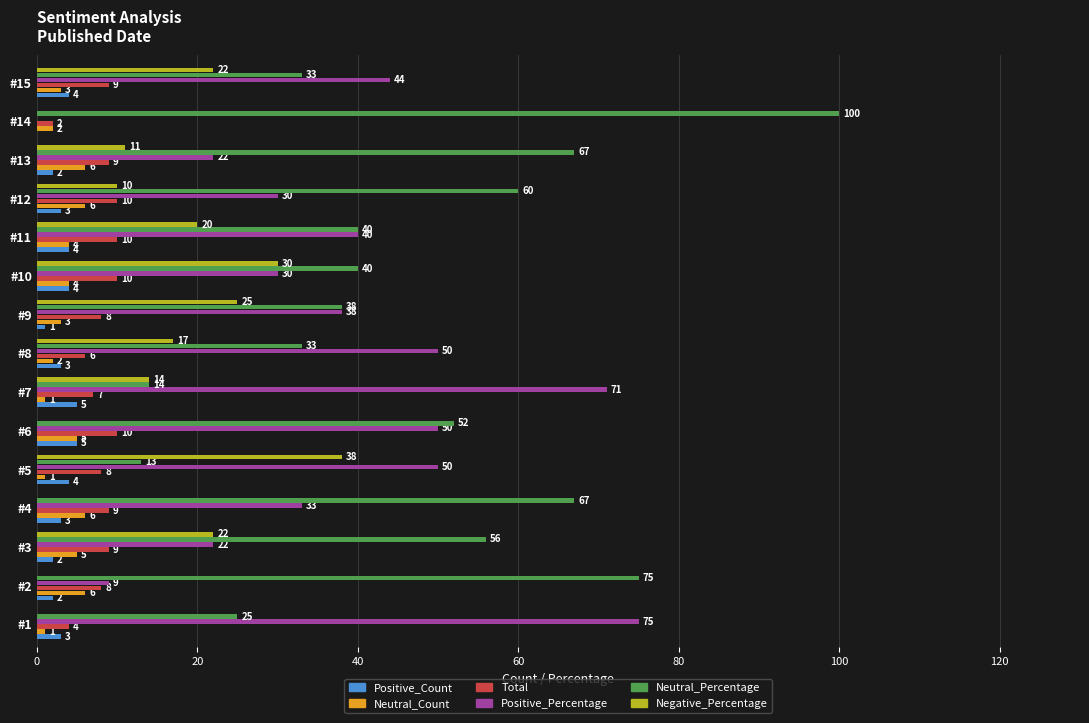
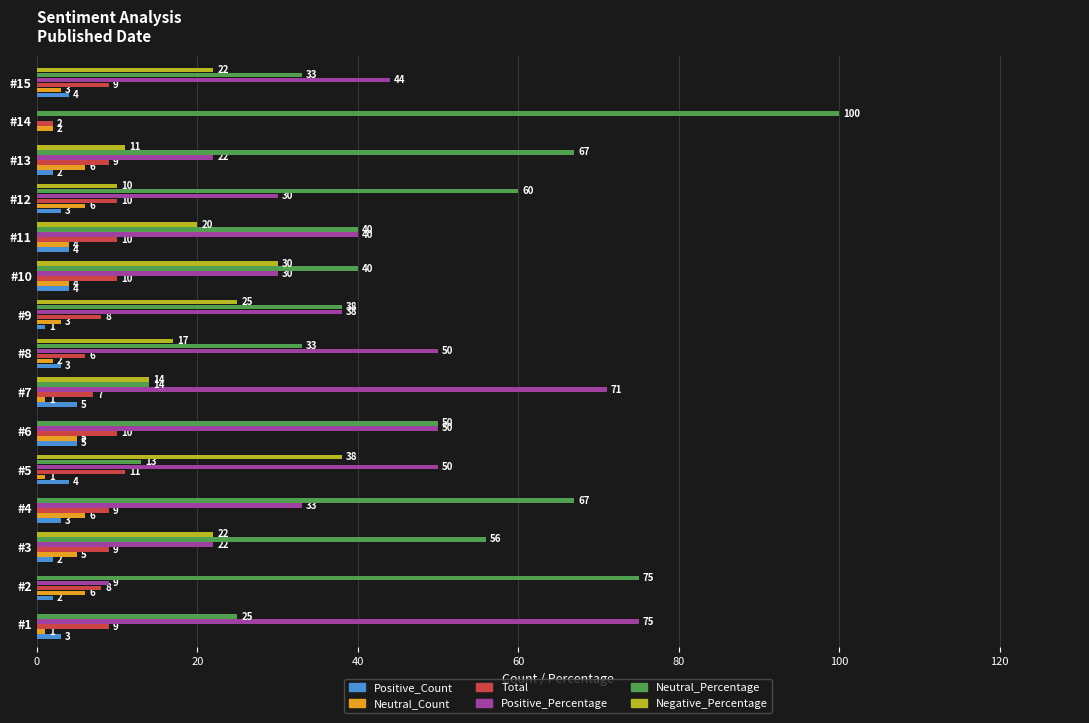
Neutral_Percentage, #6: 52 -> 50
Total, #5: 8 -> 11
Total, #1: 4 -> 9
